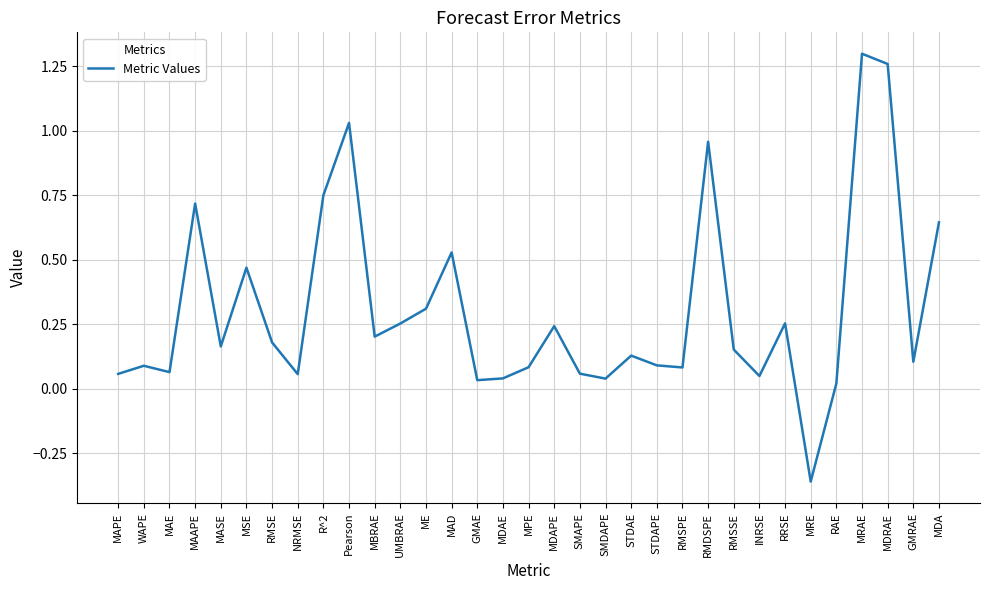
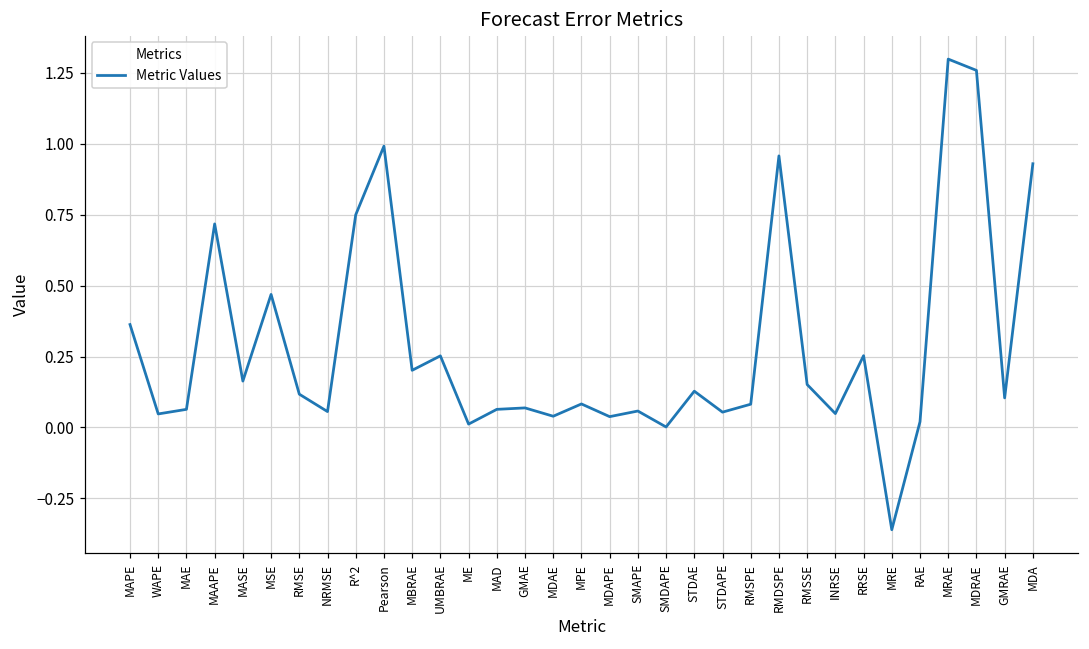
MAPE: 0.06 -> 0.36
WAPE: 0.09 -> 0.05
RMSE: 0.18 -> 0.12
Pearson: 1.03 -> 0.99
ME: 0.31 -> 0.01
MAD: 0.53 -> 0.06
GMAE: 0.03 -> 0.07
MDAPE: 0.24 -> 0.04
SMDAPE: 0.04 -> 0.00
STDAPE: 0.09 -> 0.05
MDA: 0.64 -> 0.93
